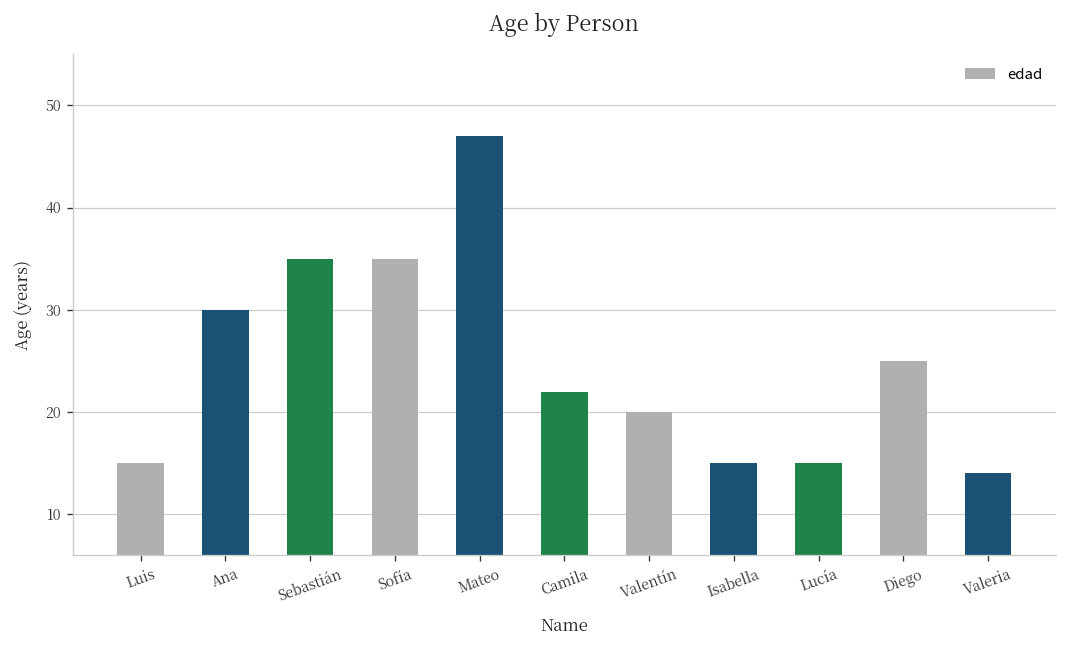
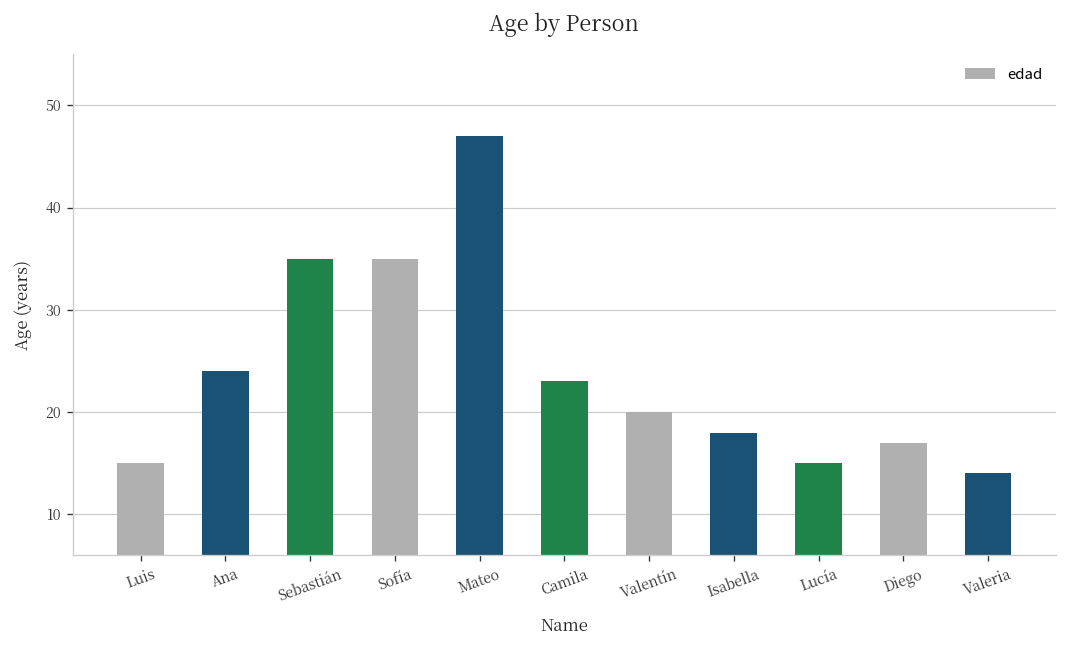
Ana: 30 -> 24
Camila: 22 -> 23
Isabella: 15 -> 18
Diego: 25 -> 17
